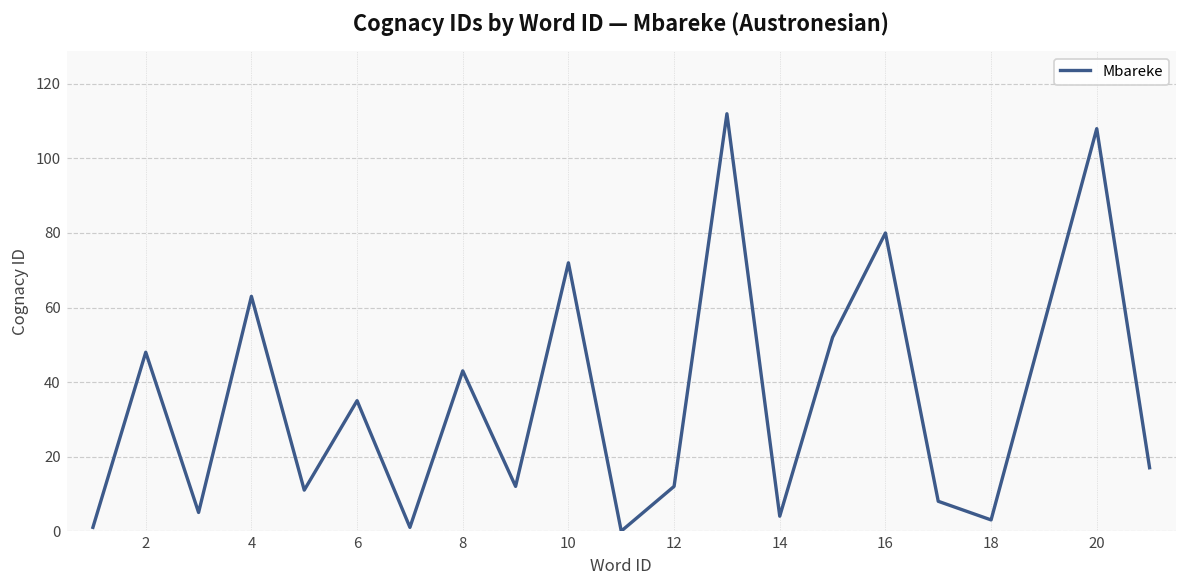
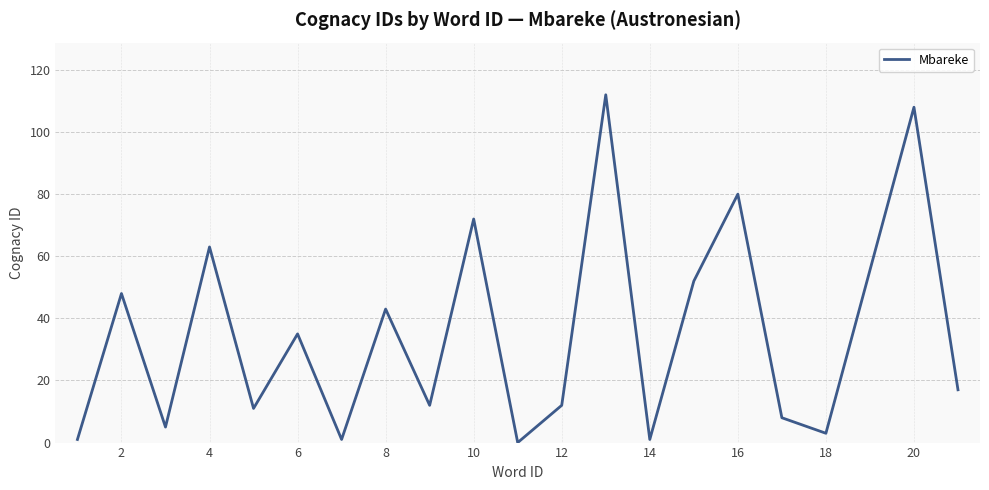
14: 4 -> 1
